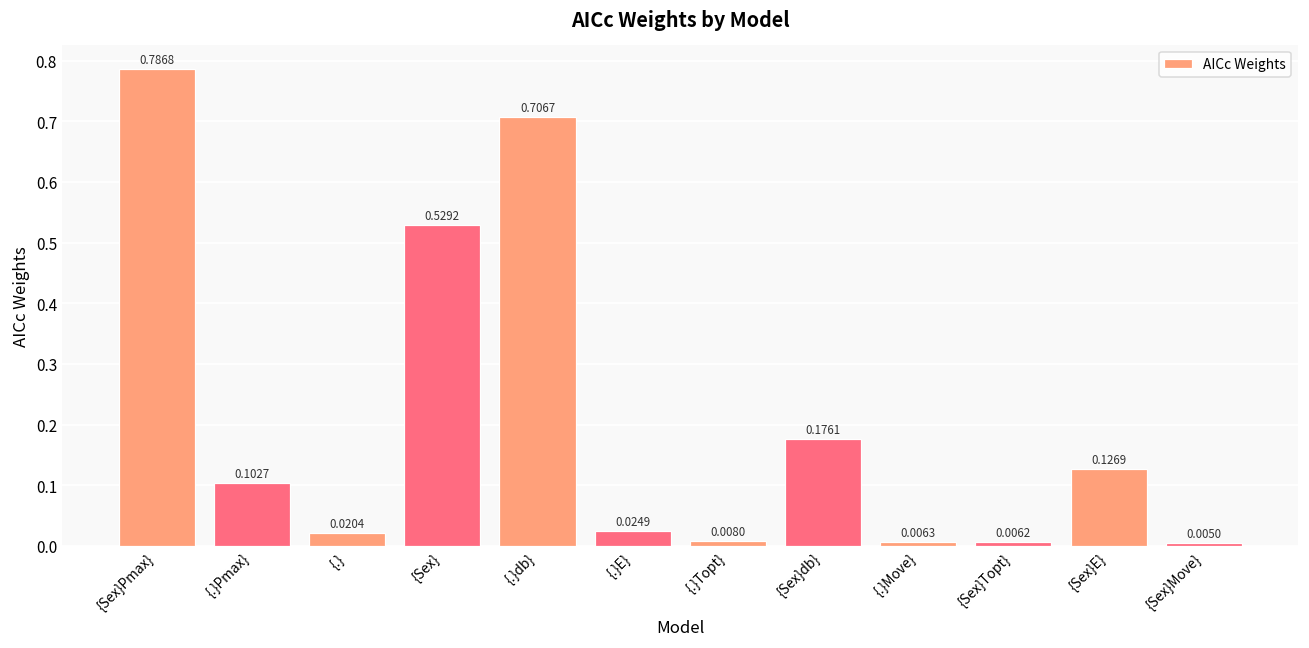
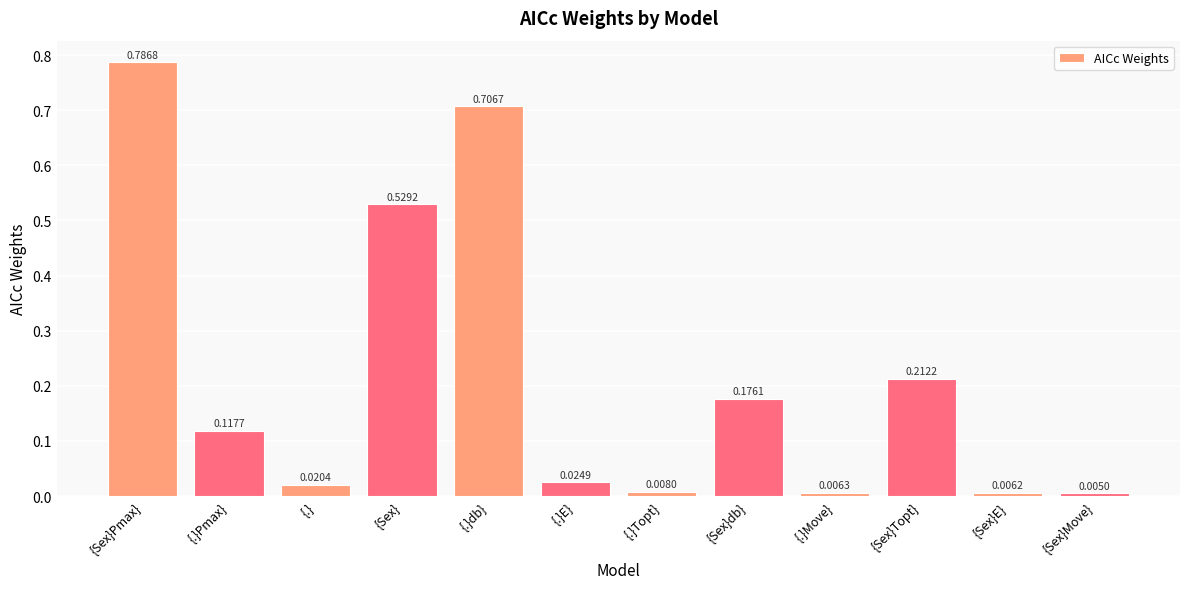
{.}Pmax}: 0.1027 -> 0.1177
{Sex}Topt}: 0.0062 -> 0.2122
{Sex}E}: 0.1269 -> 0.0062
